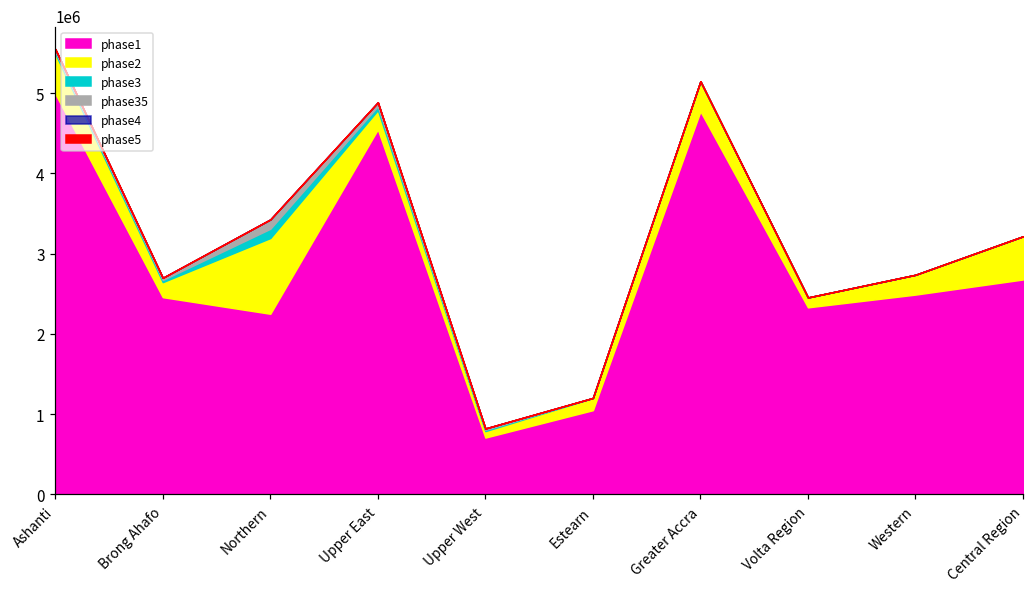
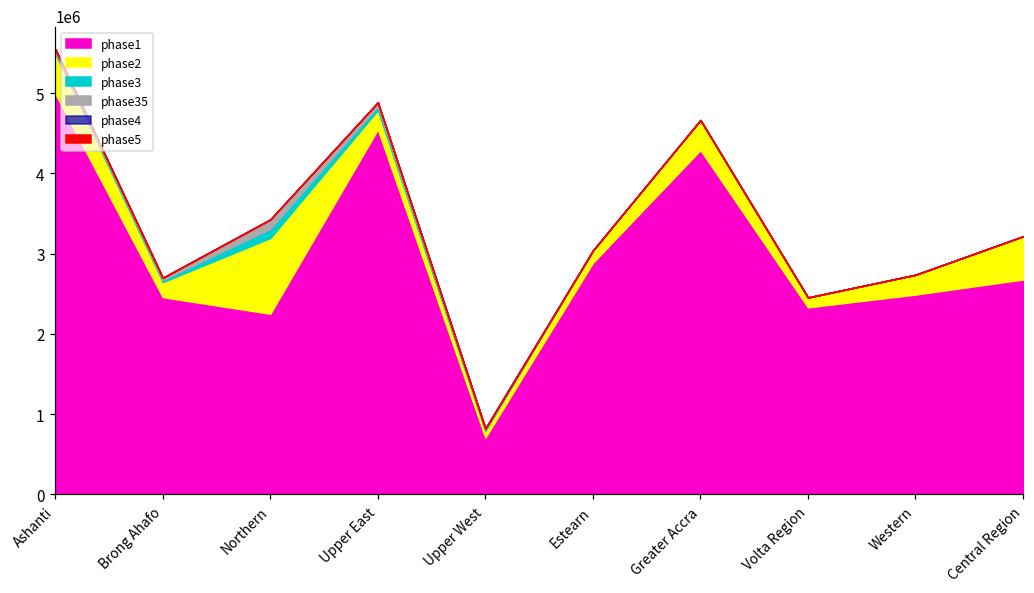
phase1, Estearn: 1100000 -> 2900000
phase1, Greater Accra: 4800000 -> 4300000
